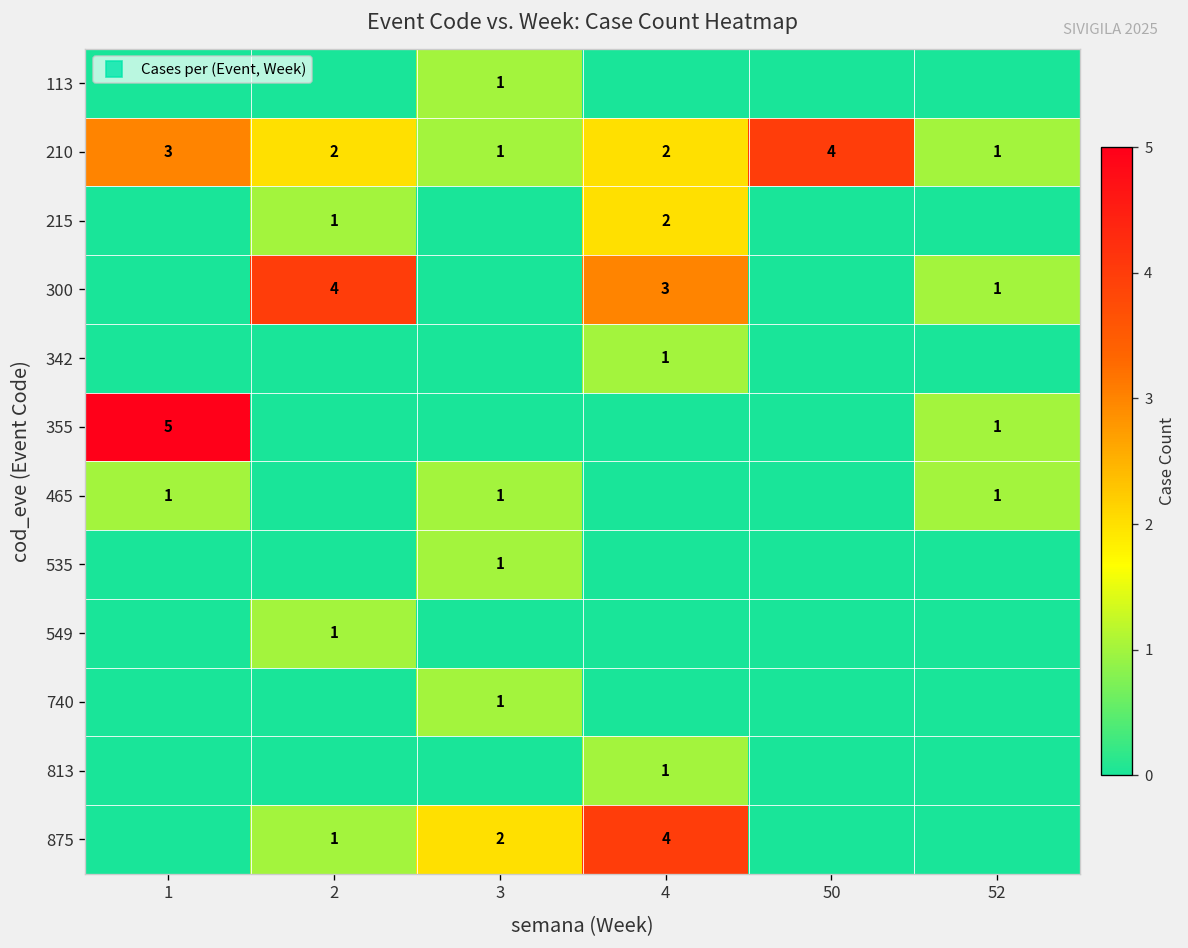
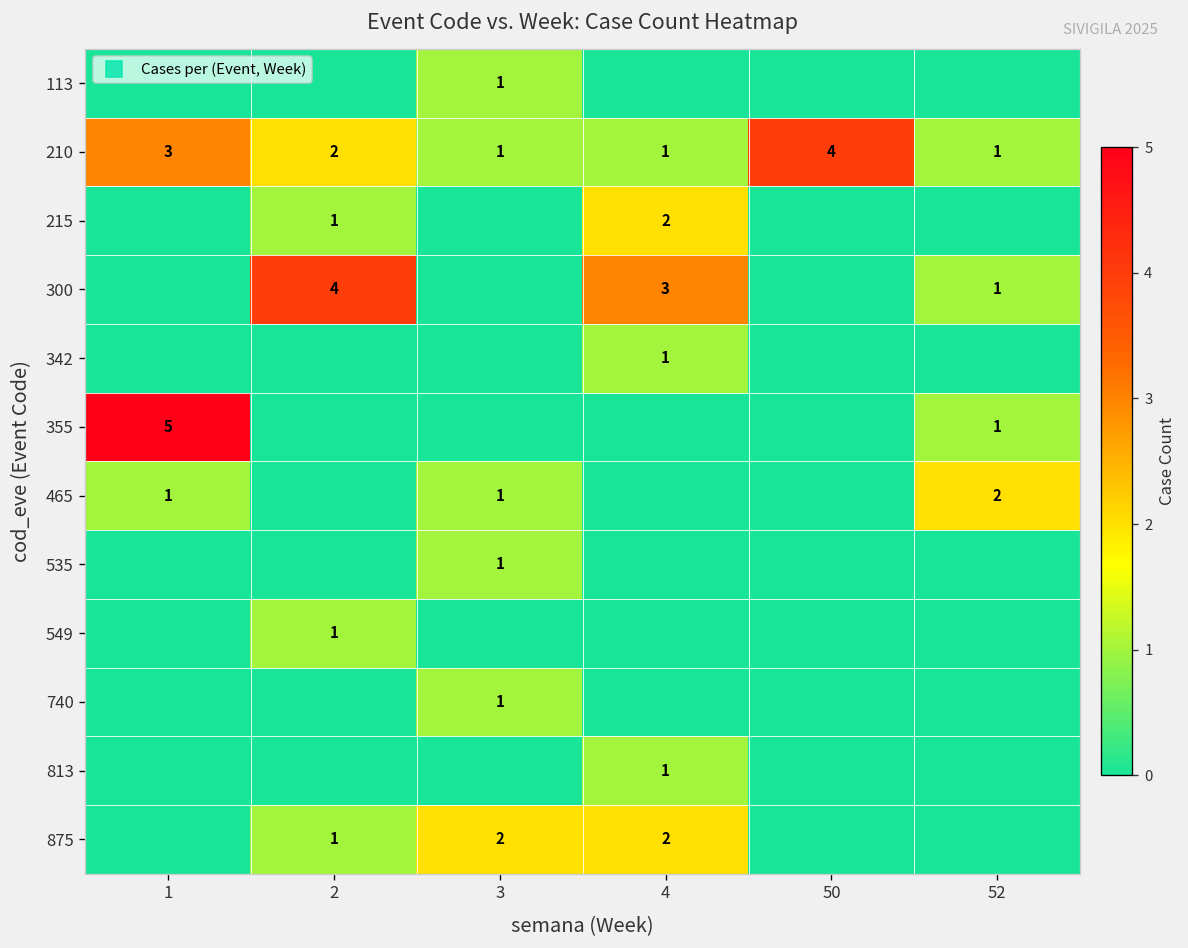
210, 4: 2 -> 1
465, 52: 1 -> 2
875, 4: 4 -> 2
